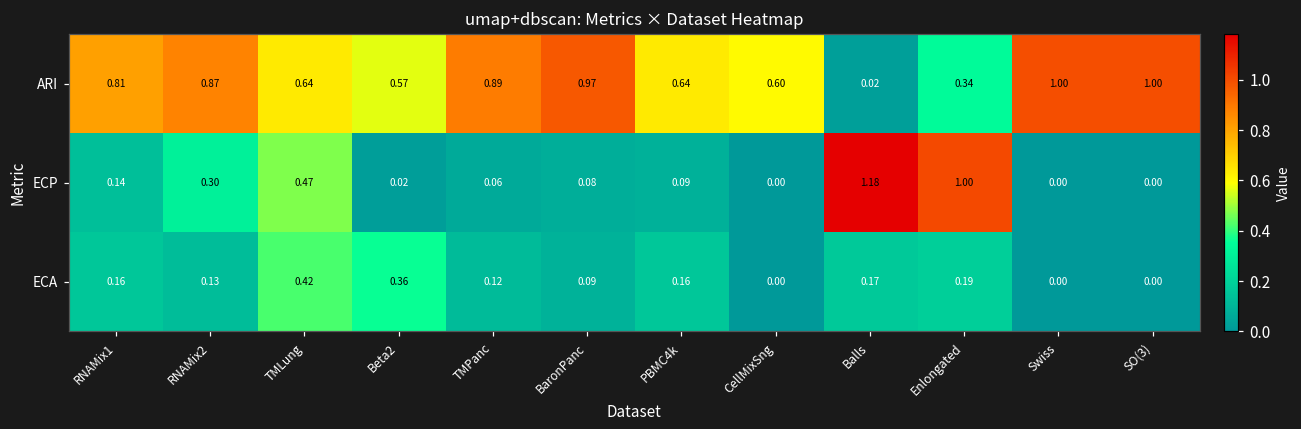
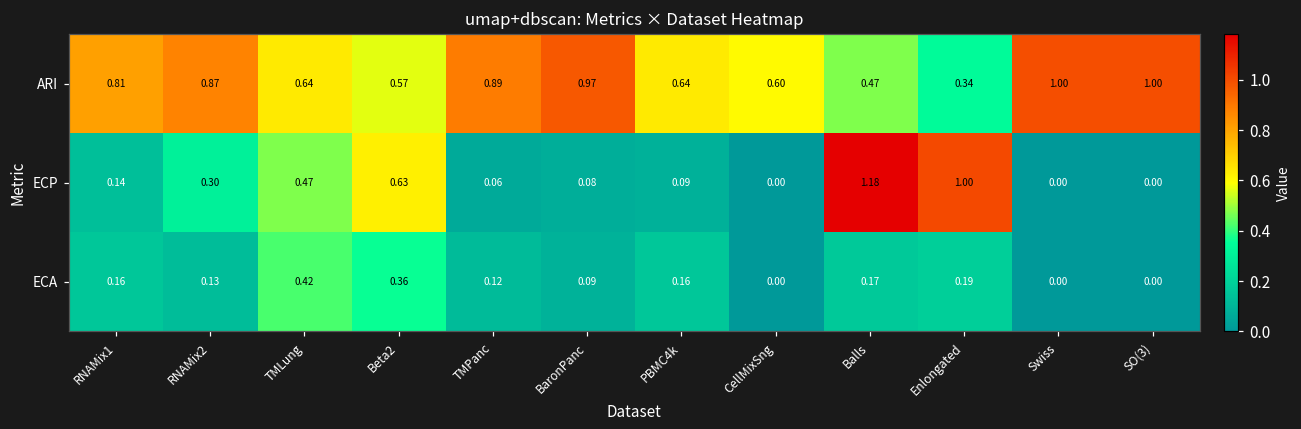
ARI, Balls: 0.02 -> 0.47
ECP, Beta2: 0.02 -> 0.63
